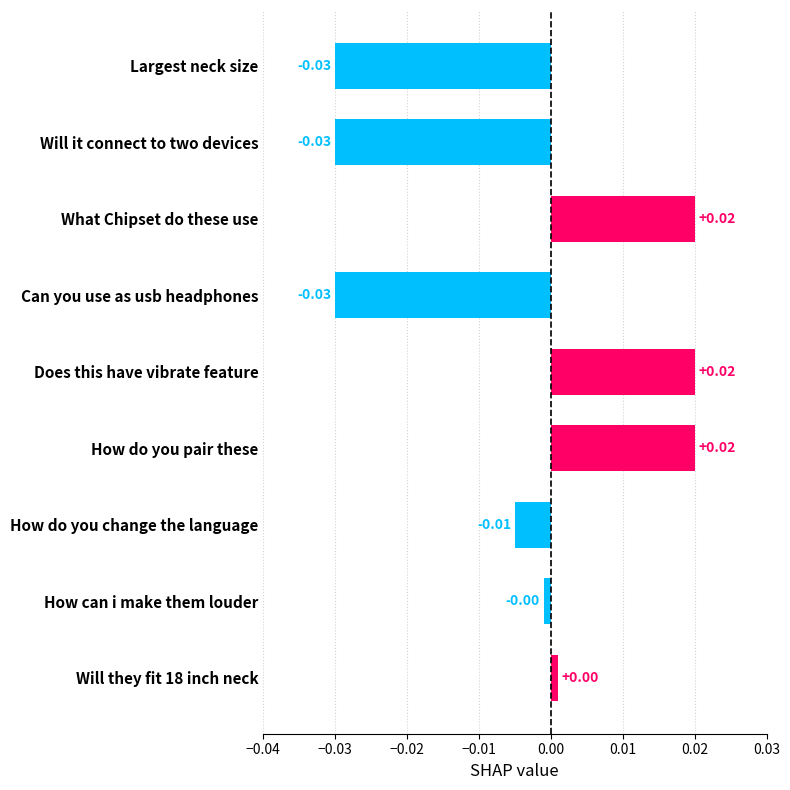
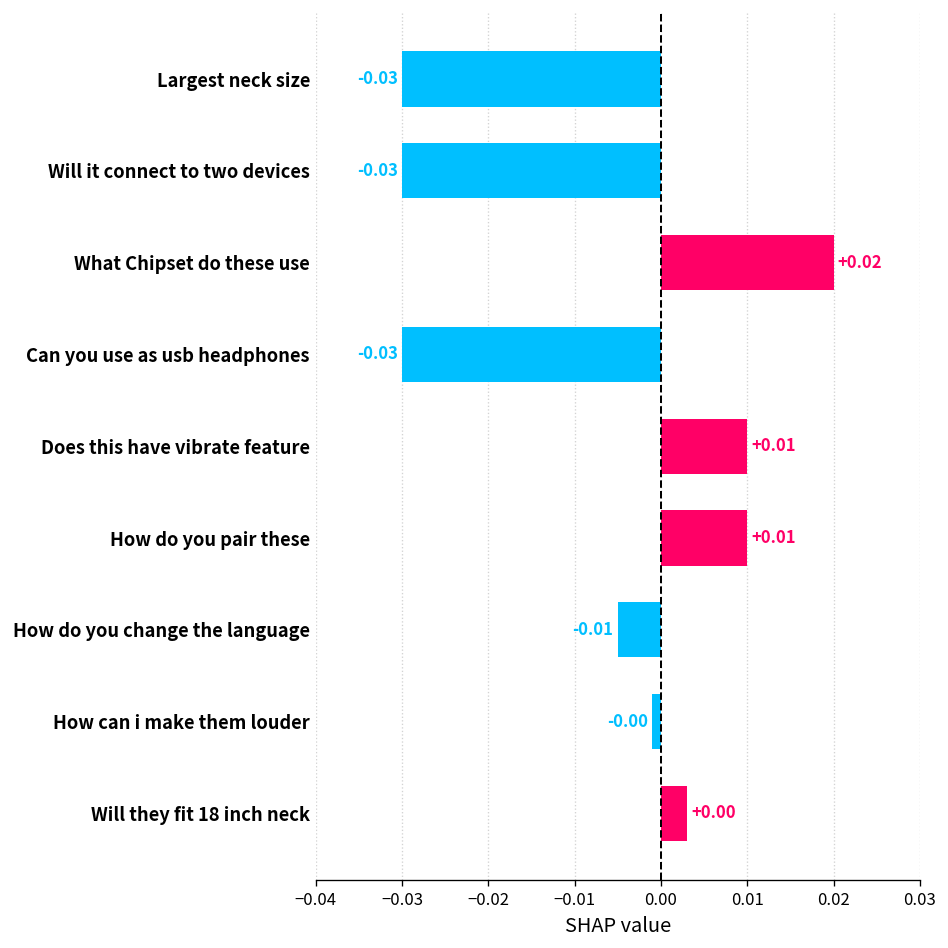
Does this have vibrate feature: +0.02 -> +0.01
How do you pair these: +0.02 -> +0.01
Will they fit 18 inch neck: 0.001 -> 0.003
